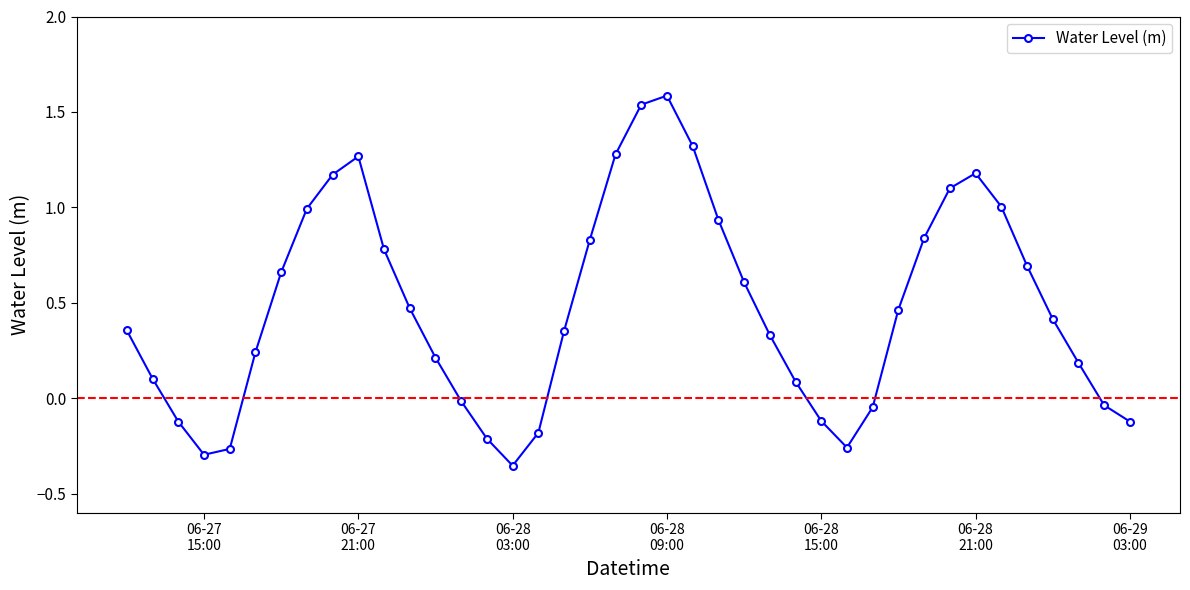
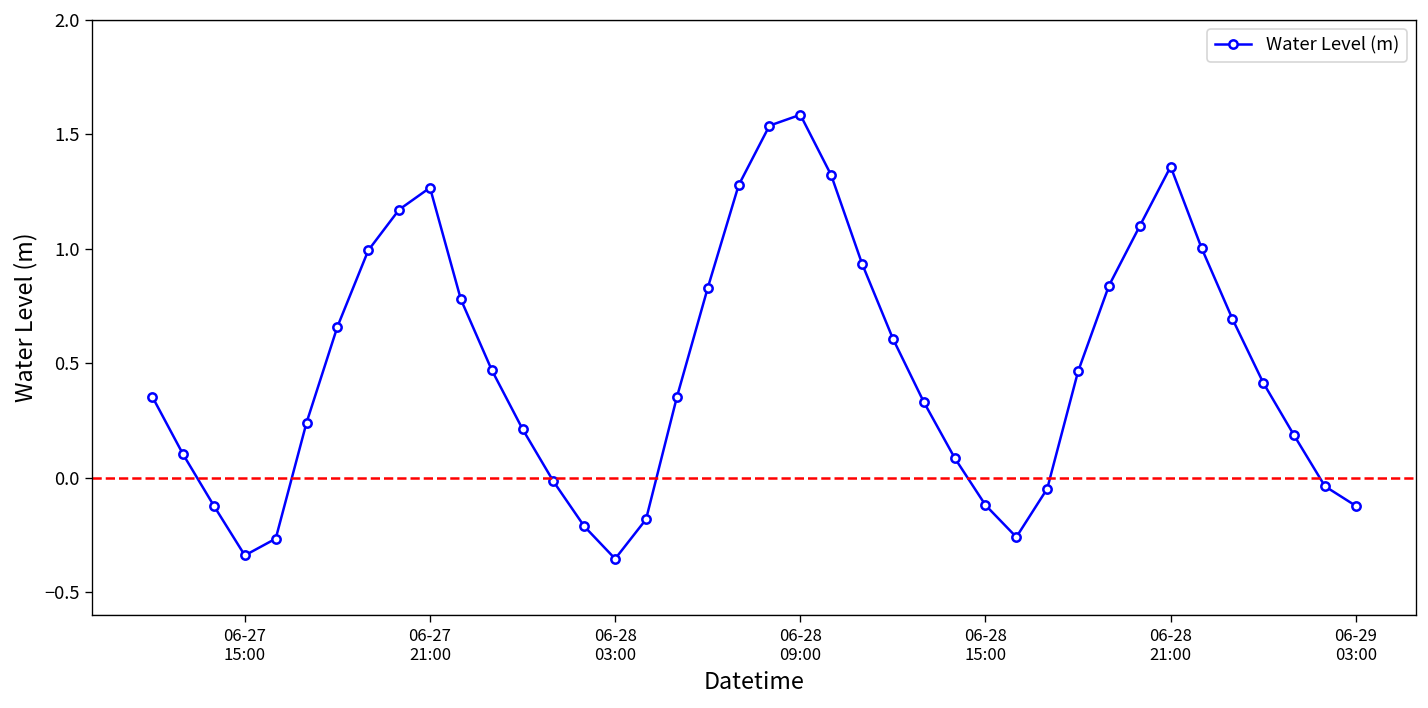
06-27 15:00: -0.30 -> -0.34
06-28 21:00: 1.18 -> 1.36
